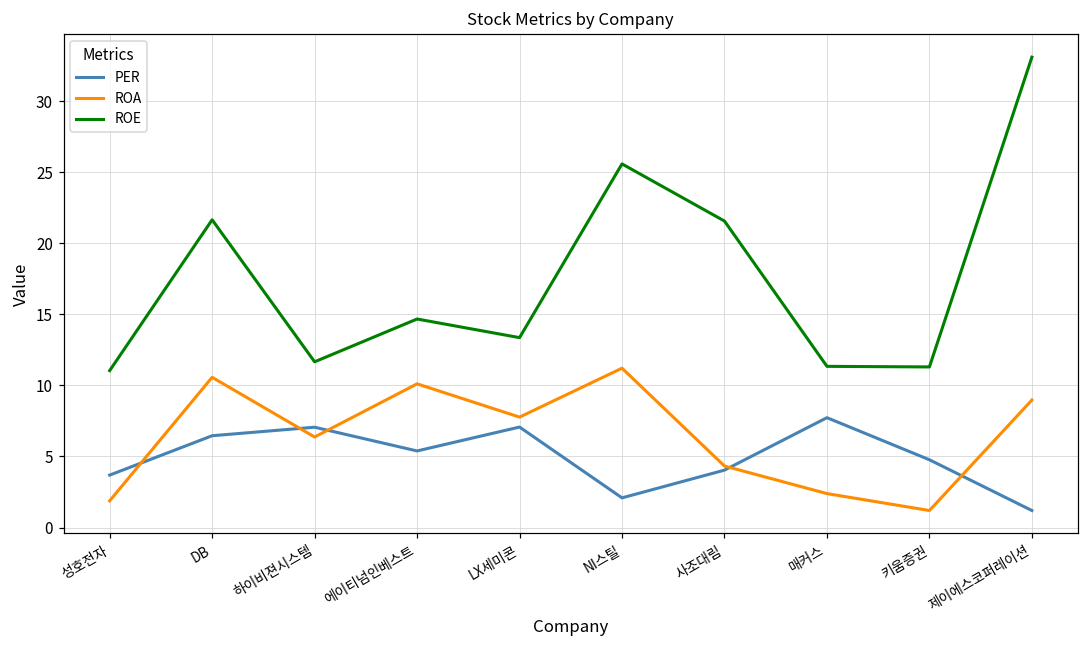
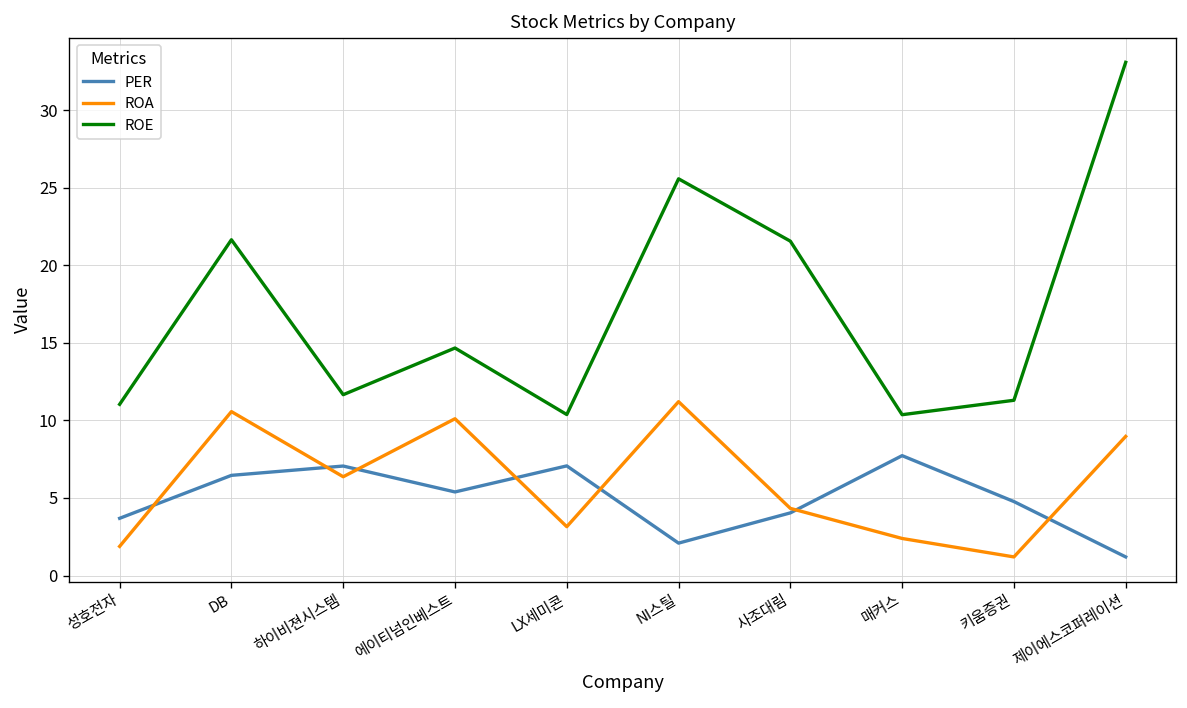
ROA, LX세미콘: 7.8 -> 3.2
ROE, LX세미콘: 13.4 -> 10.4
ROE, 매커스: 11.3 -> 10.4
